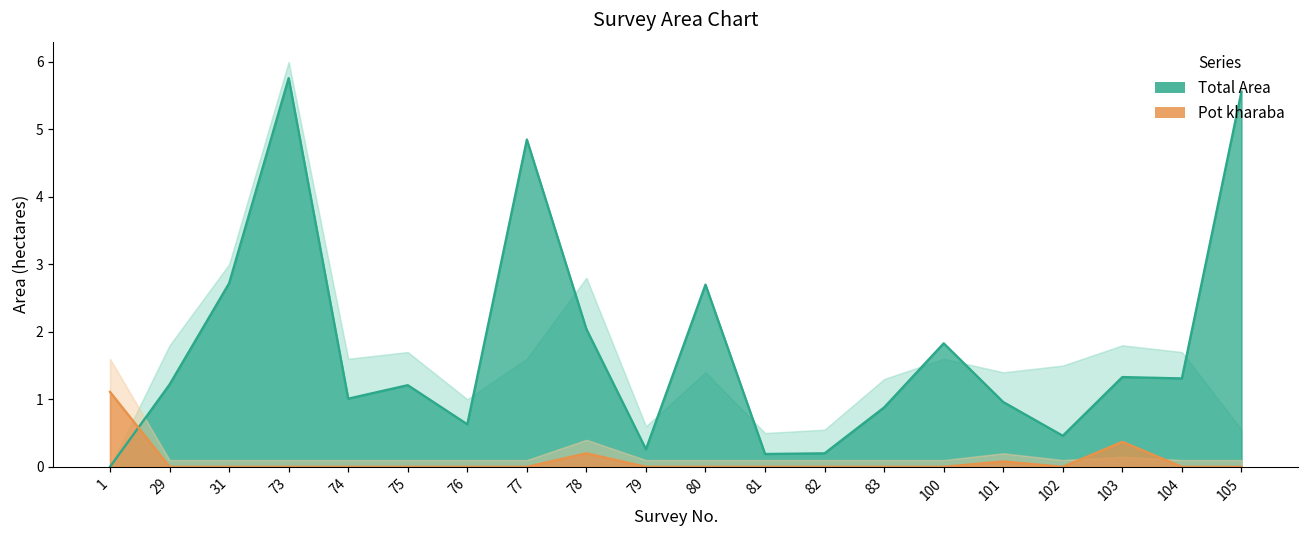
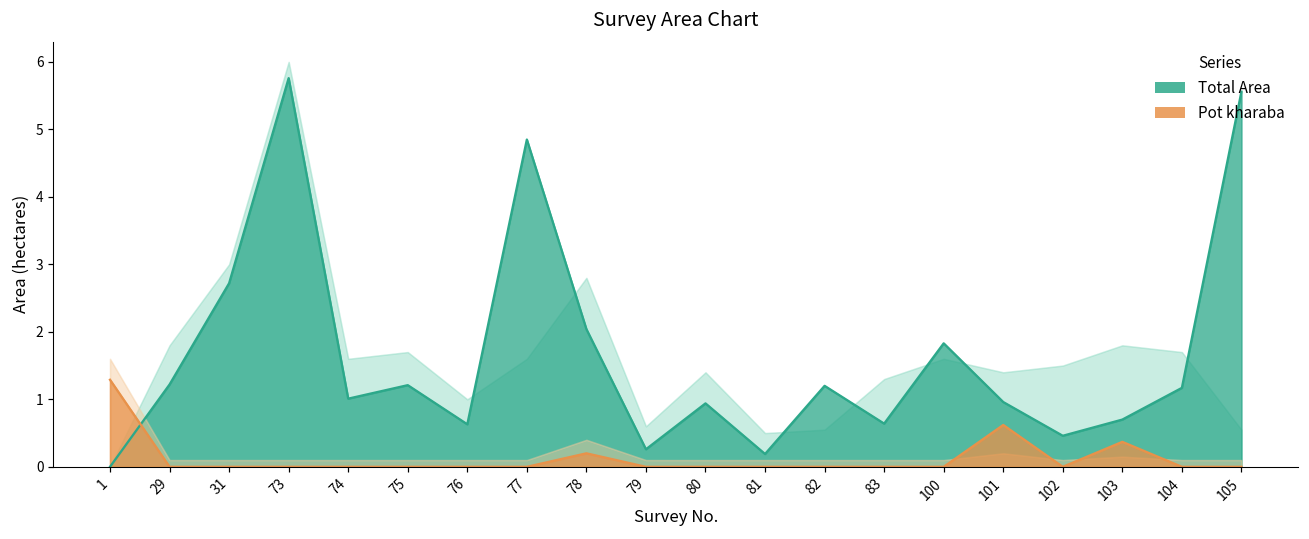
Pot kharaba, 1: 1.1 -> 1.3
Total Area, 80: 2.7 -> 0.9
Total Area, 82: 0.2 -> 1.2
Total Area, 83: 0.9 -> 0.6
Pot kharaba, 101: 0.1 -> 0.6
Total Area, 103: 1.3 -> 0.7
Total Area, 104: 1.3 -> 1.2
